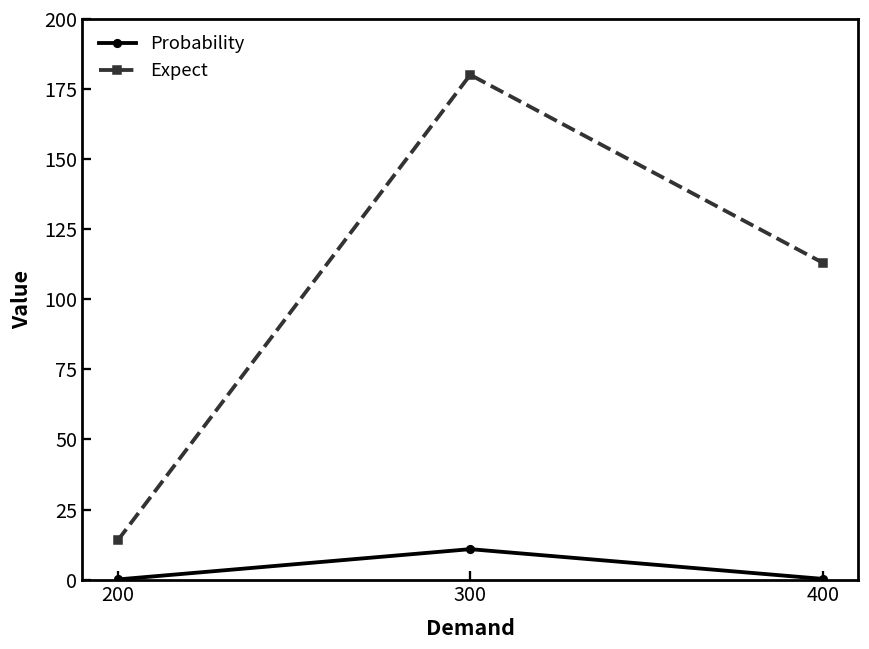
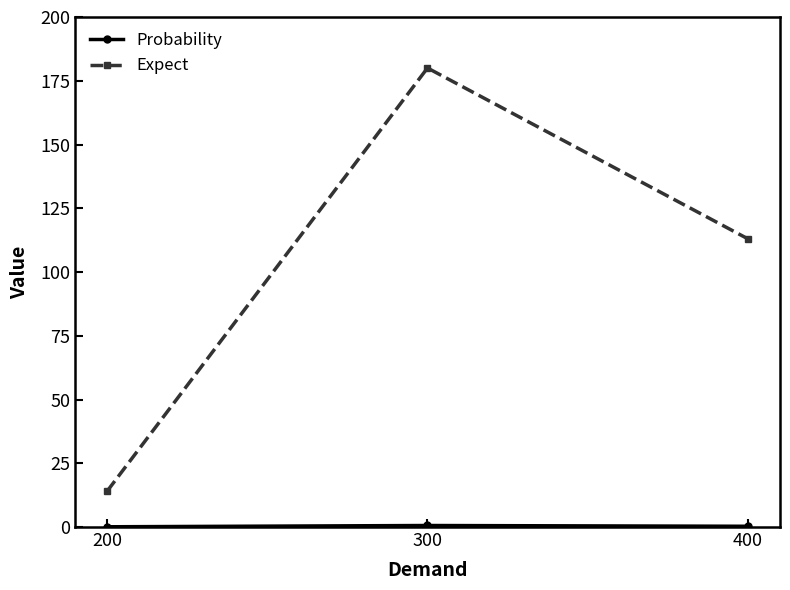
Probability, 300: 11 -> 1
